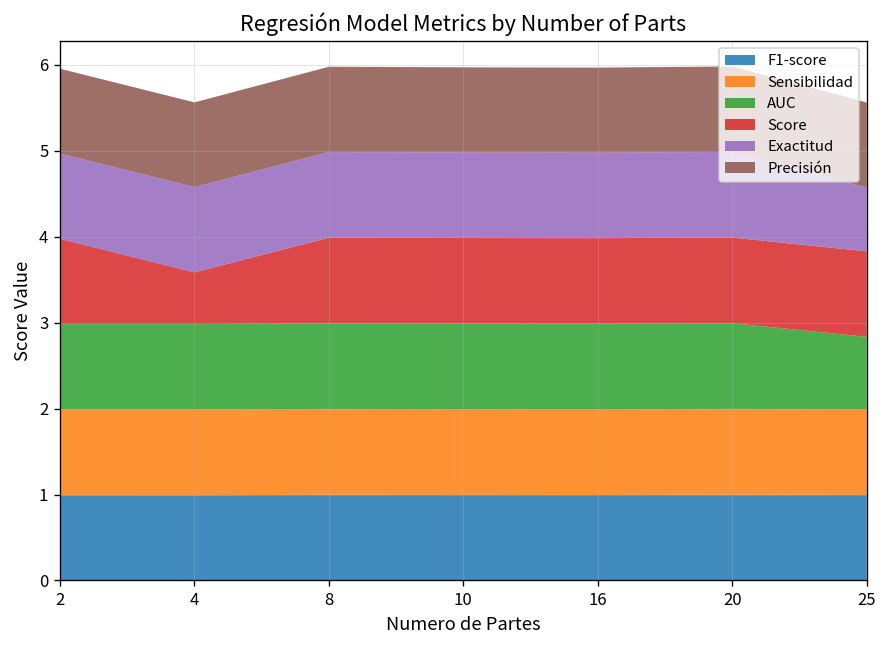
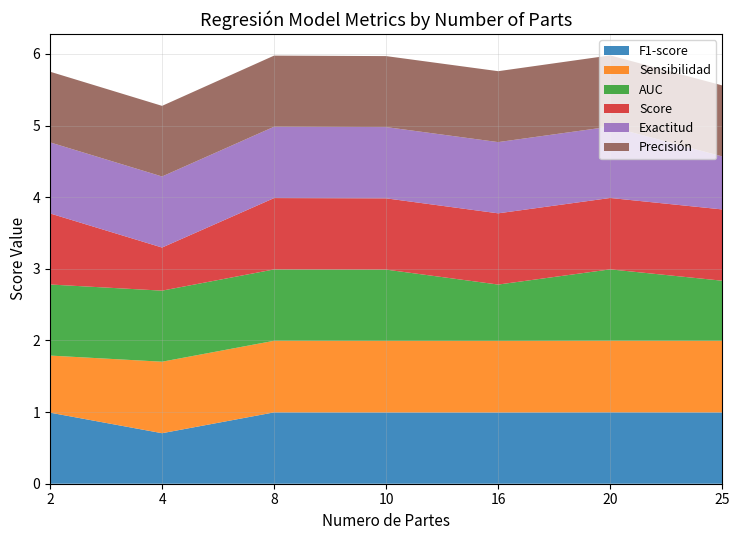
Sensibilidad, 2: 1.0 -> 0.8
F1-score, 4: 1.0 -> 0.7
AUC, 16: 1.0 -> 0.8
